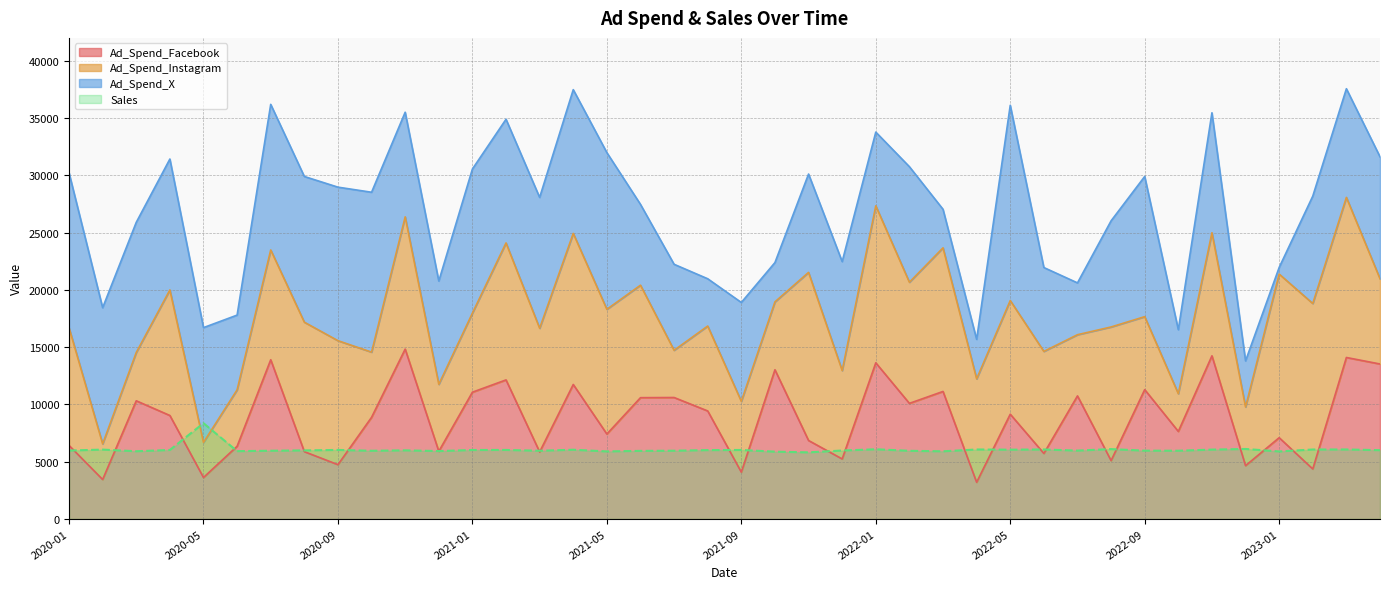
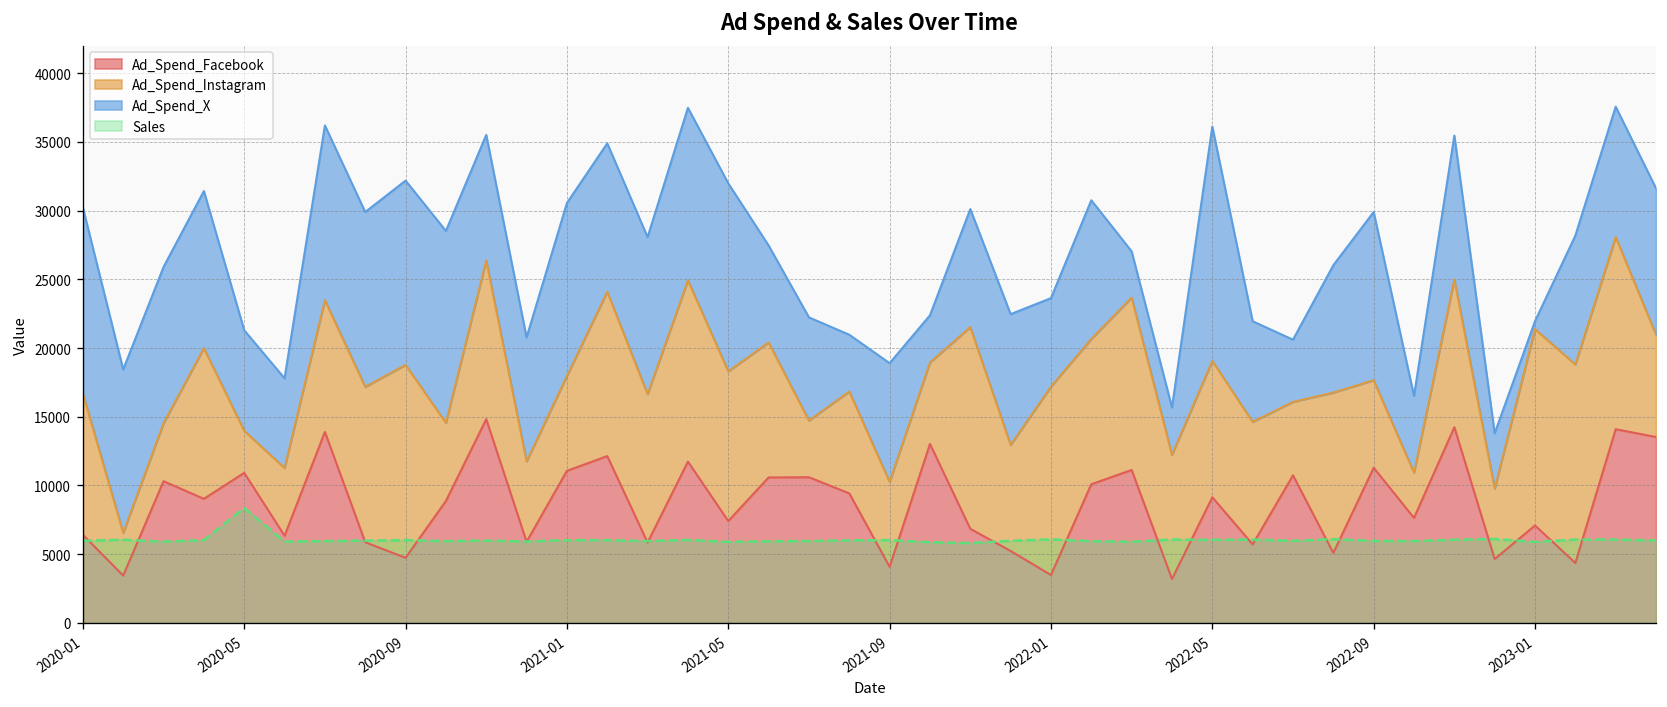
Ad_Spend_Facebook, 2020-05: 3600 -> 10900
Ad_Spend_X, 2020-05: 10000 -> 7300
Ad_Spend_Instagram, 2020-09: 10800 -> 14000
Ad_Spend_Facebook, 2022-01: 13600 -> 3500
